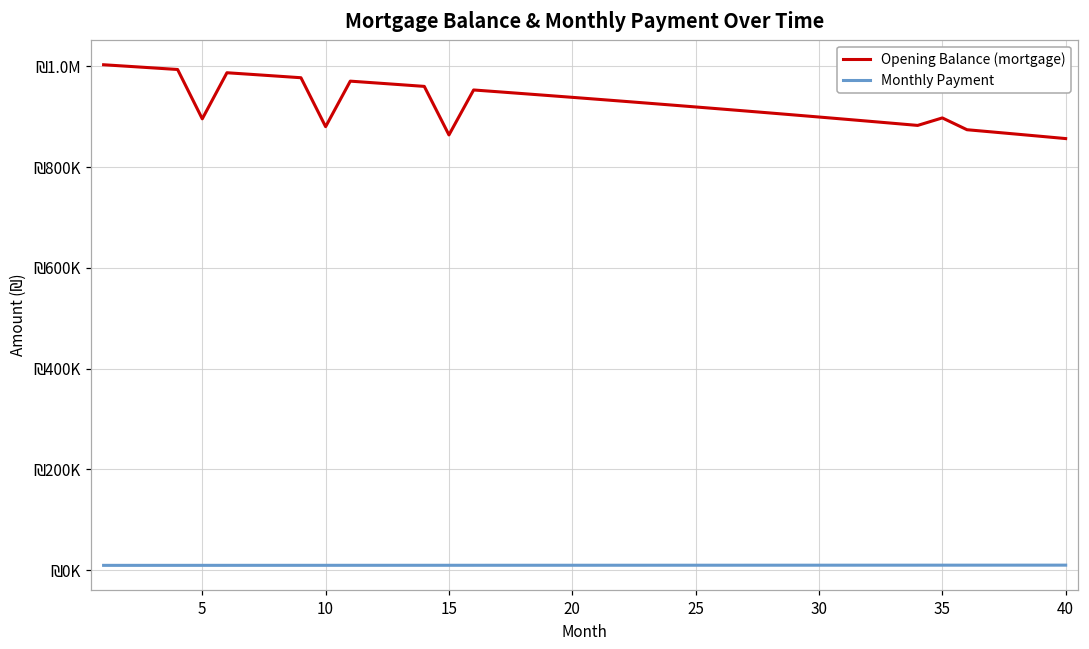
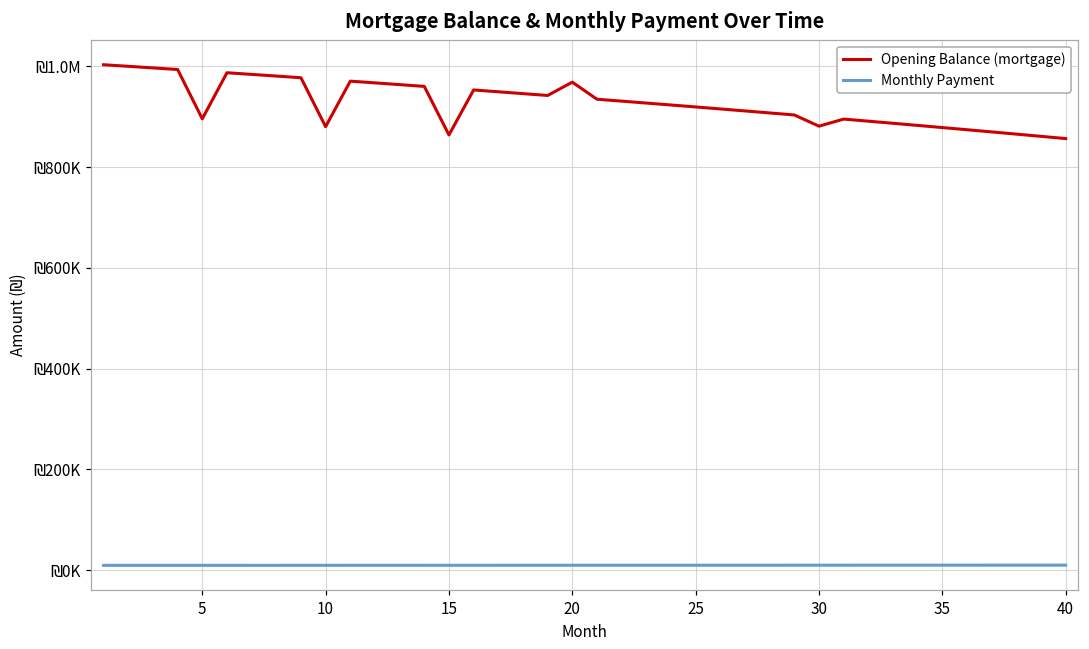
Opening Balance (mortgage), 20: ₪940000 -> ₪970000
Opening Balance (mortgage), 30: ₪900000 -> ₪880000
Opening Balance (mortgage), 35: ₪900000 -> ₪880000
